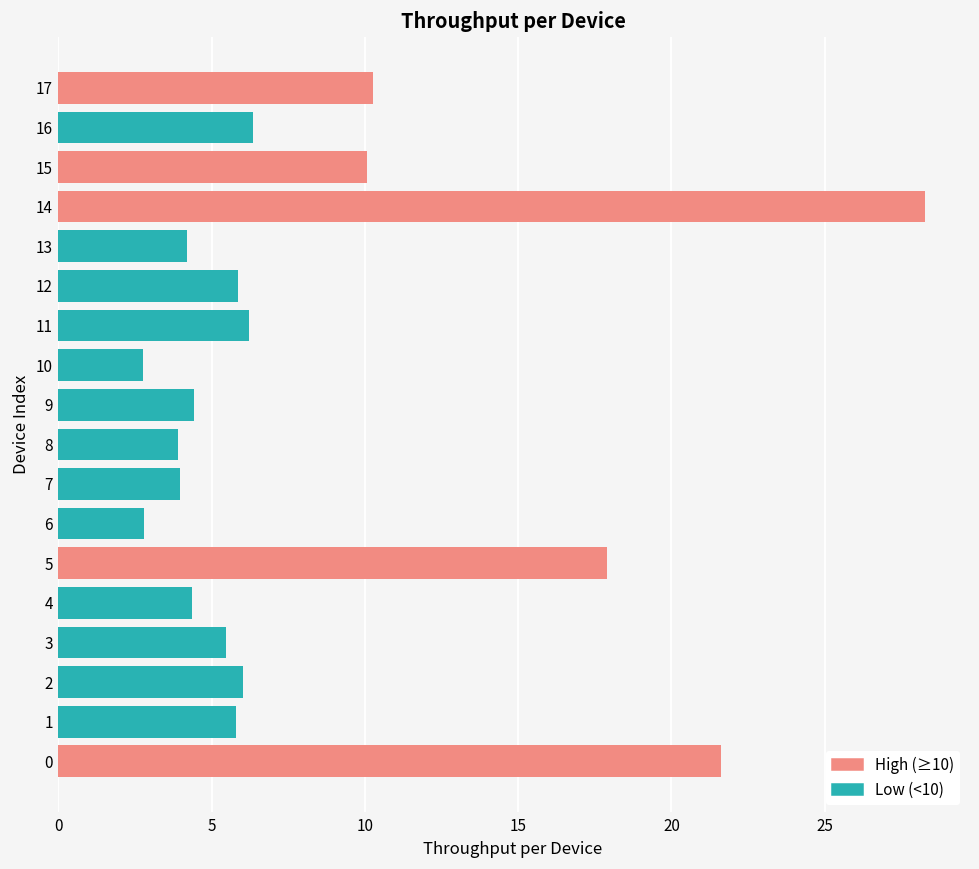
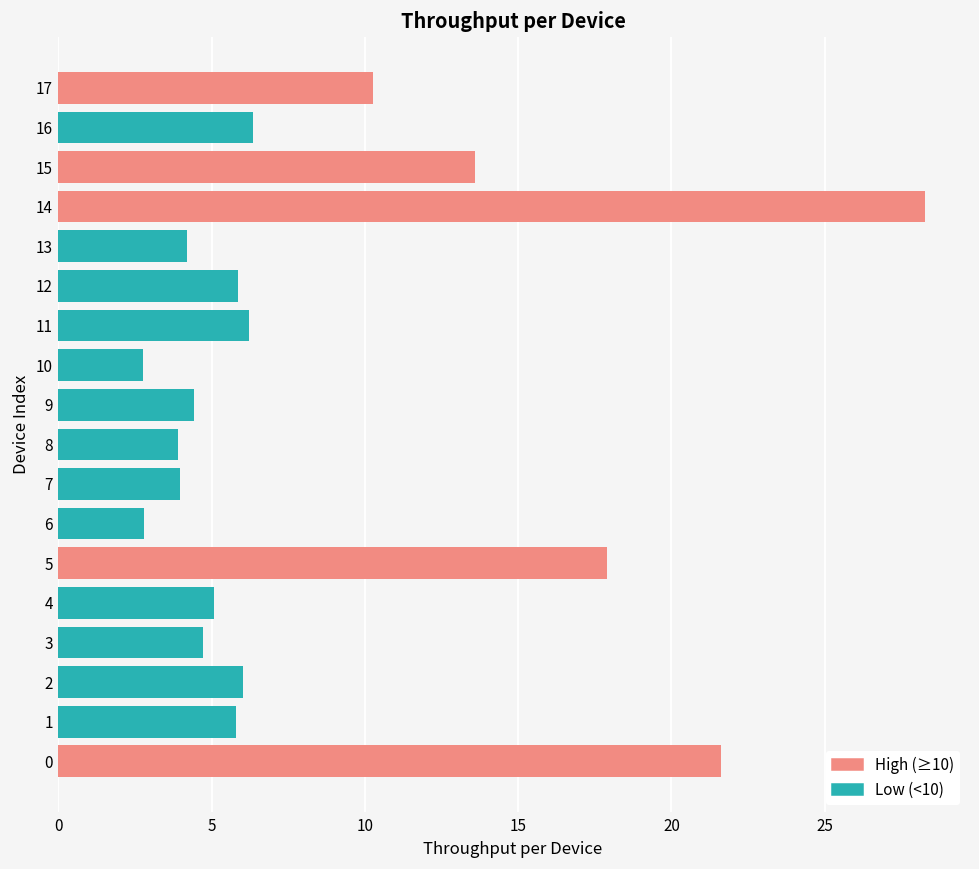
15: 10.1 -> 13.6
4: 4.4 -> 5.1
3: 5.5 -> 4.7
